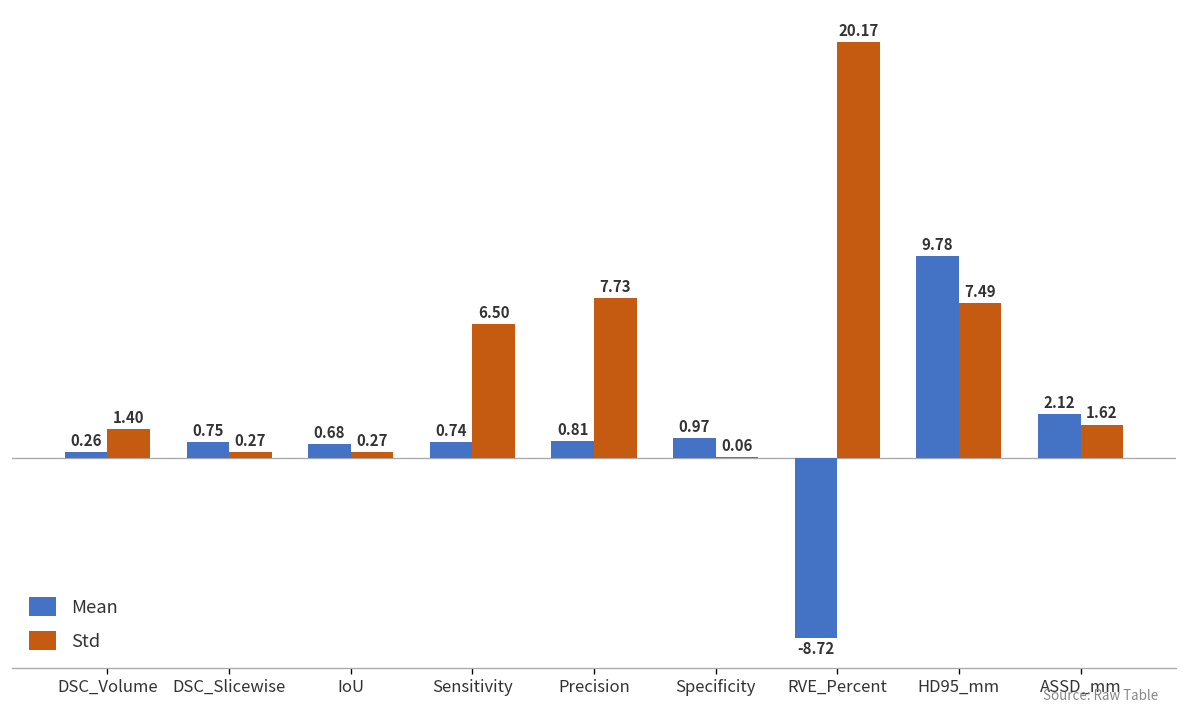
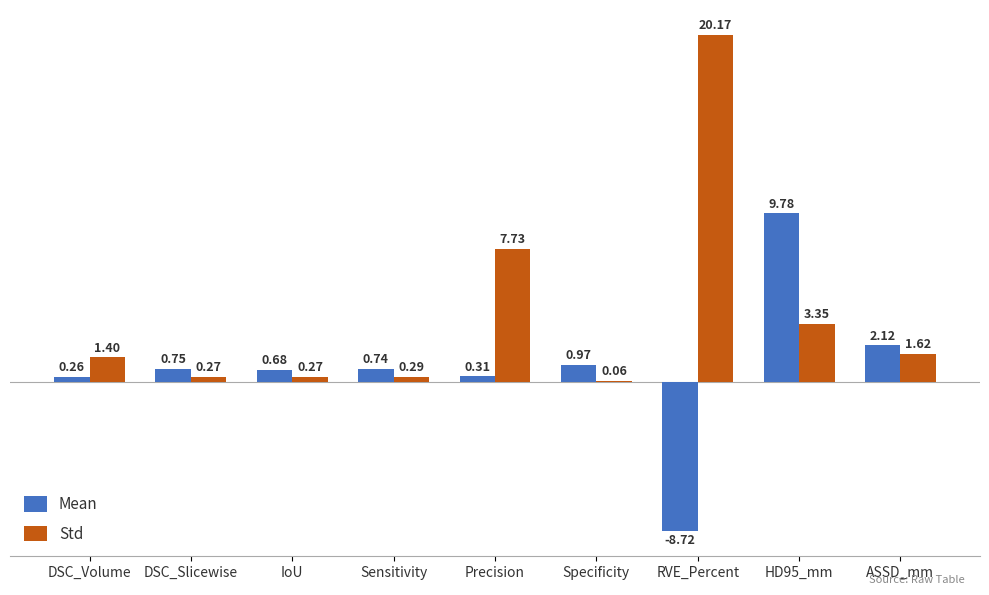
Std, Sensitivity: 6.50 -> 0.29
Mean, Precision: 0.81 -> 0.31
Std, HD95_mm: 7.49 -> 3.35
